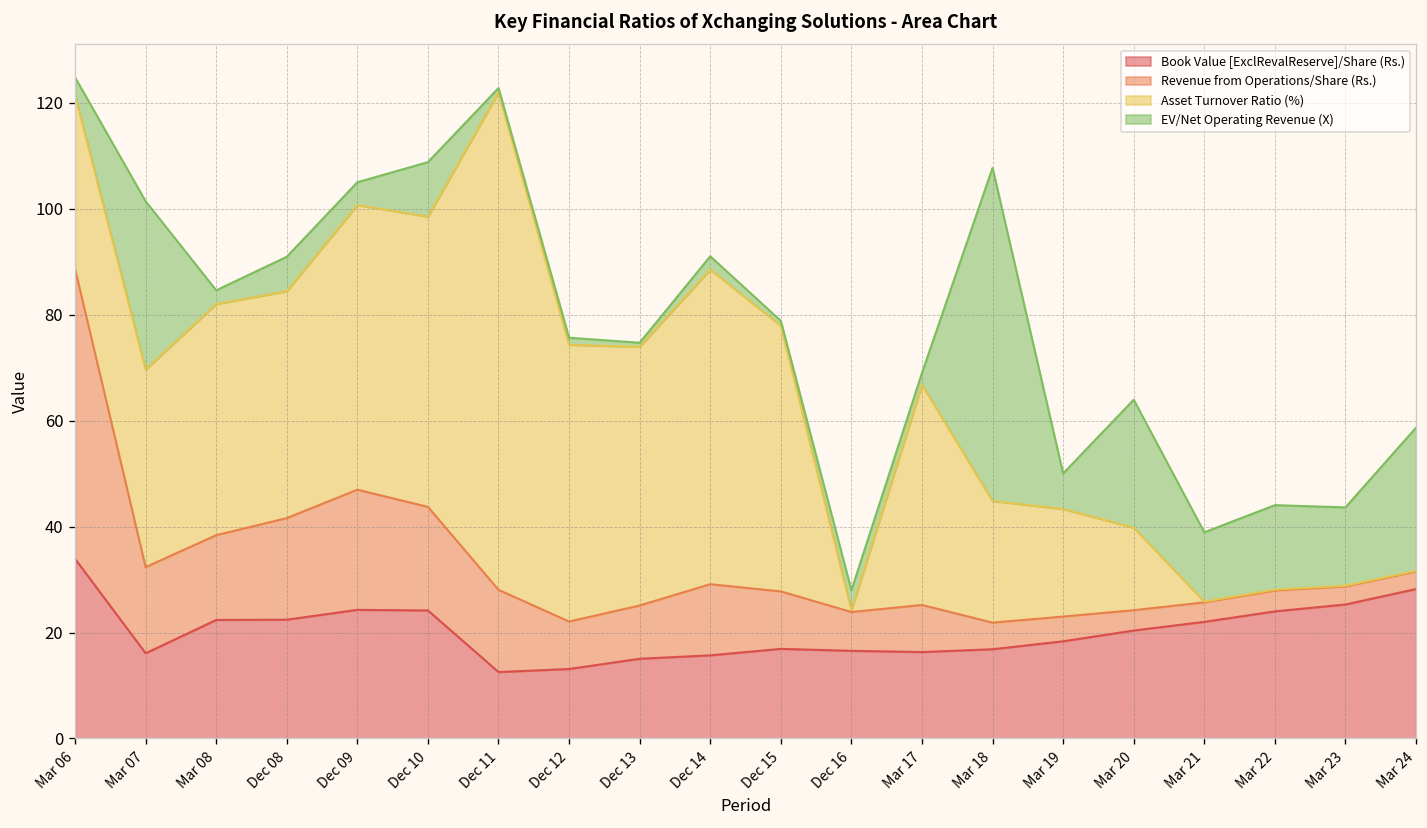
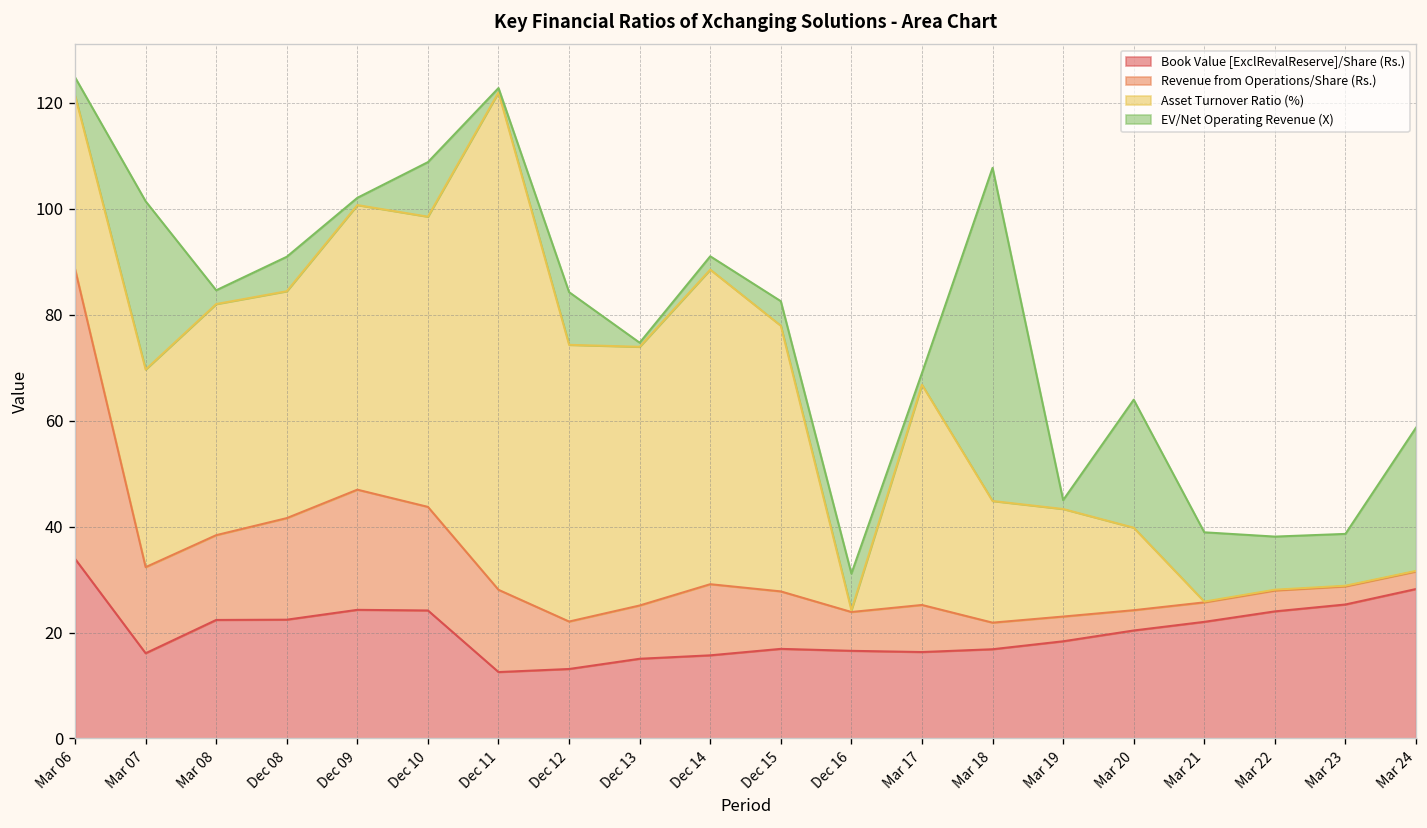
EV/Net Operating Revenue (X), Dec 09: 4 -> 1
EV/Net Operating Revenue (X), Dec 12: 1 -> 10
EV/Net Operating Revenue (X), Dec 15: 1 -> 5
EV/Net Operating Revenue (X), Dec 16: 4 -> 7
EV/Net Operating Revenue (X), Mar 19: 7 -> 2
EV/Net Operating Revenue (X), Mar 22: 16 -> 10
EV/Net Operating Revenue (X), Mar 23: 15 -> 10
